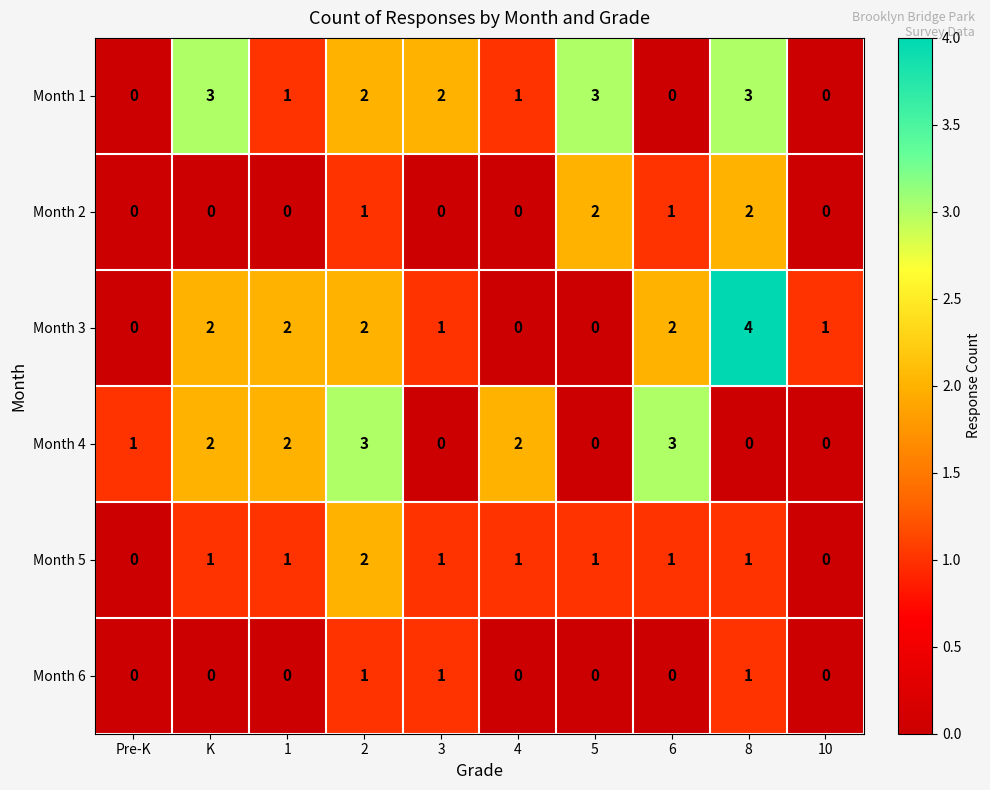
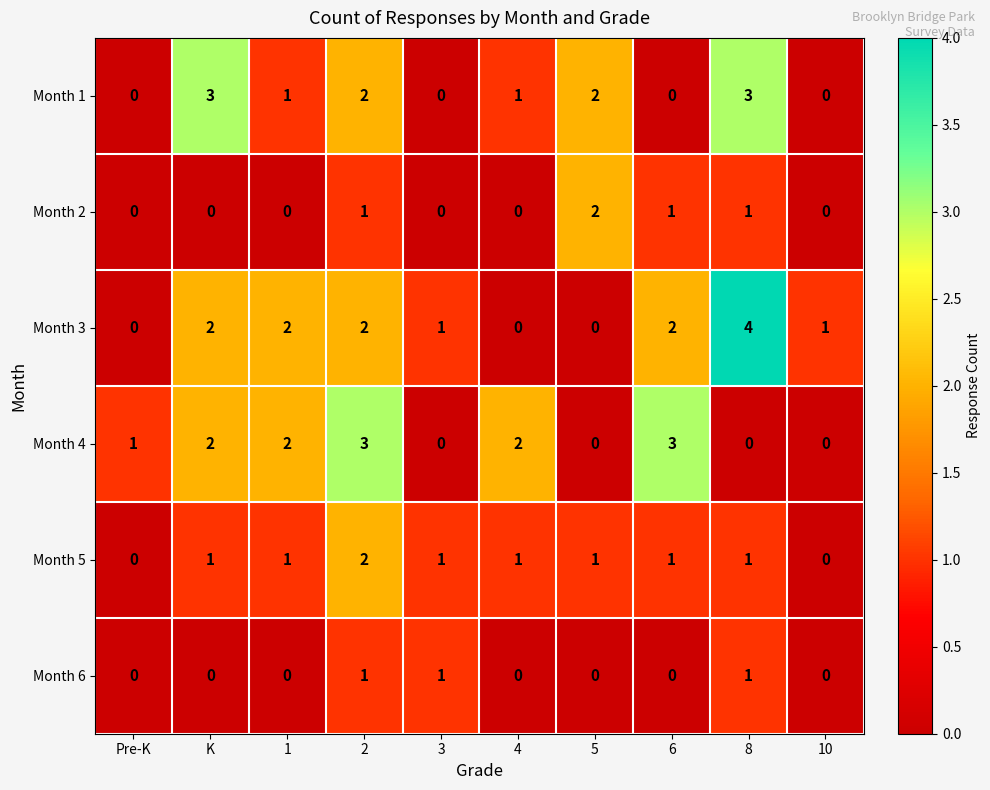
Month 1, 3: 2 -> 0
Month 1, 5: 3 -> 2
Month 2, 8: 2 -> 1
